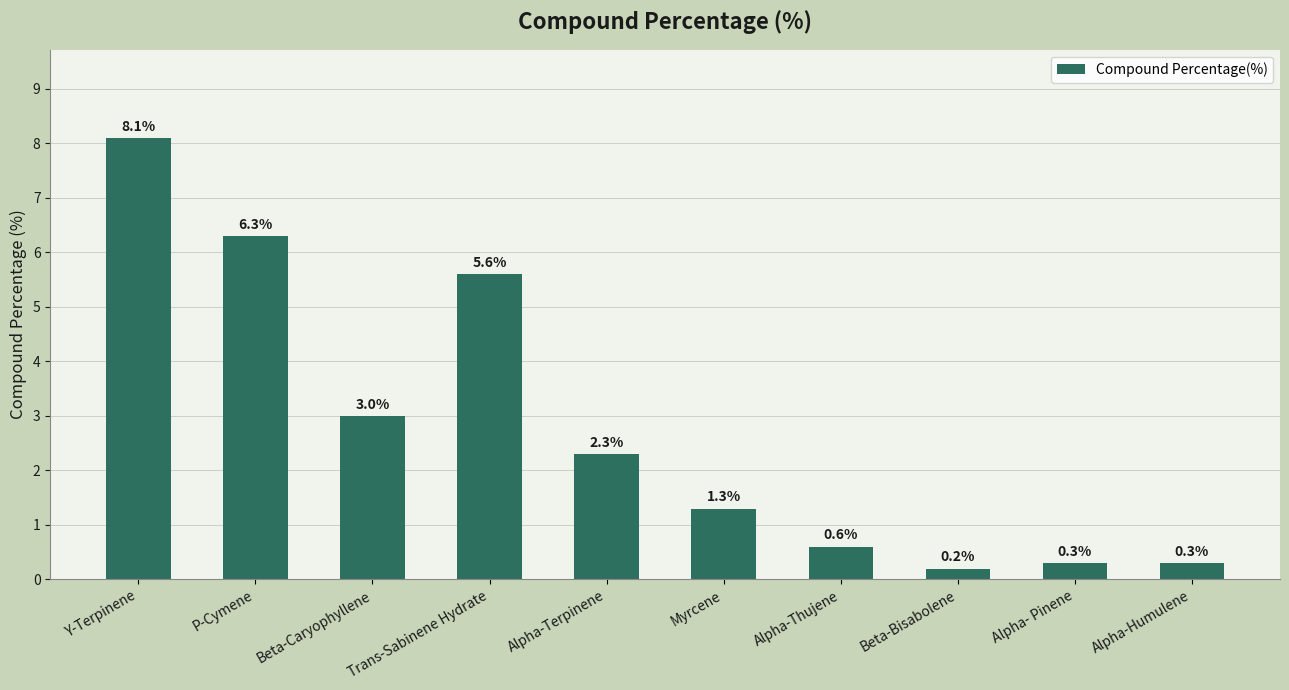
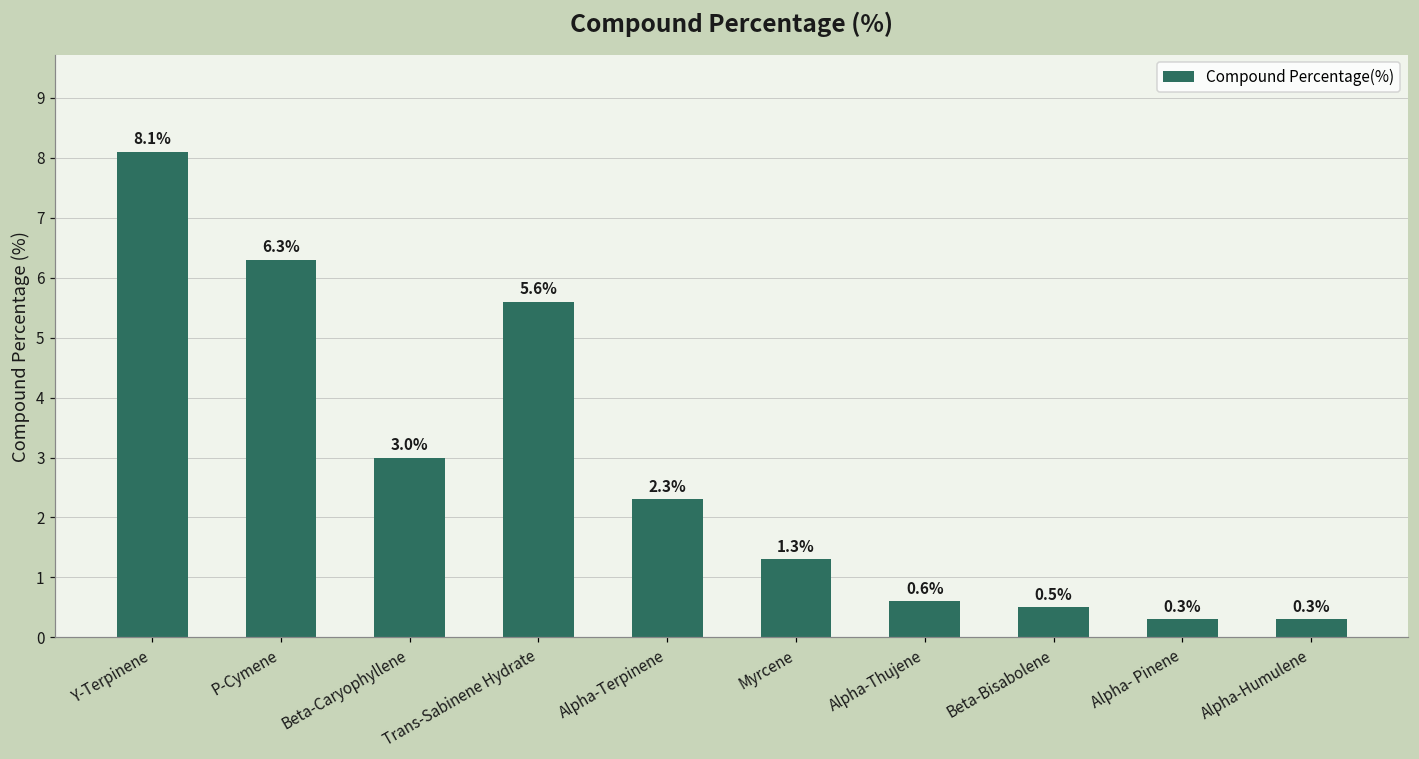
Beta-Bisabolene: 0.2% -> 0.5%
